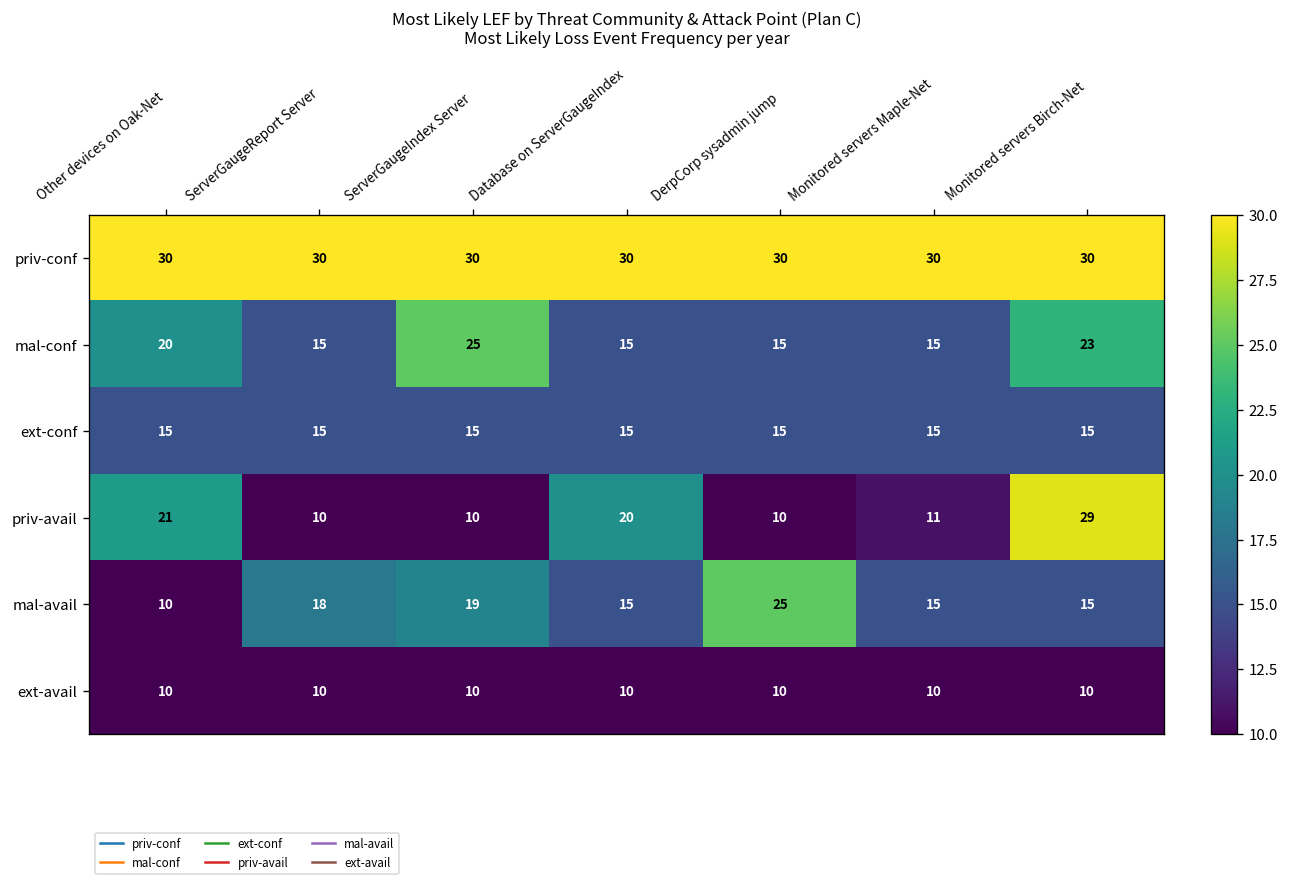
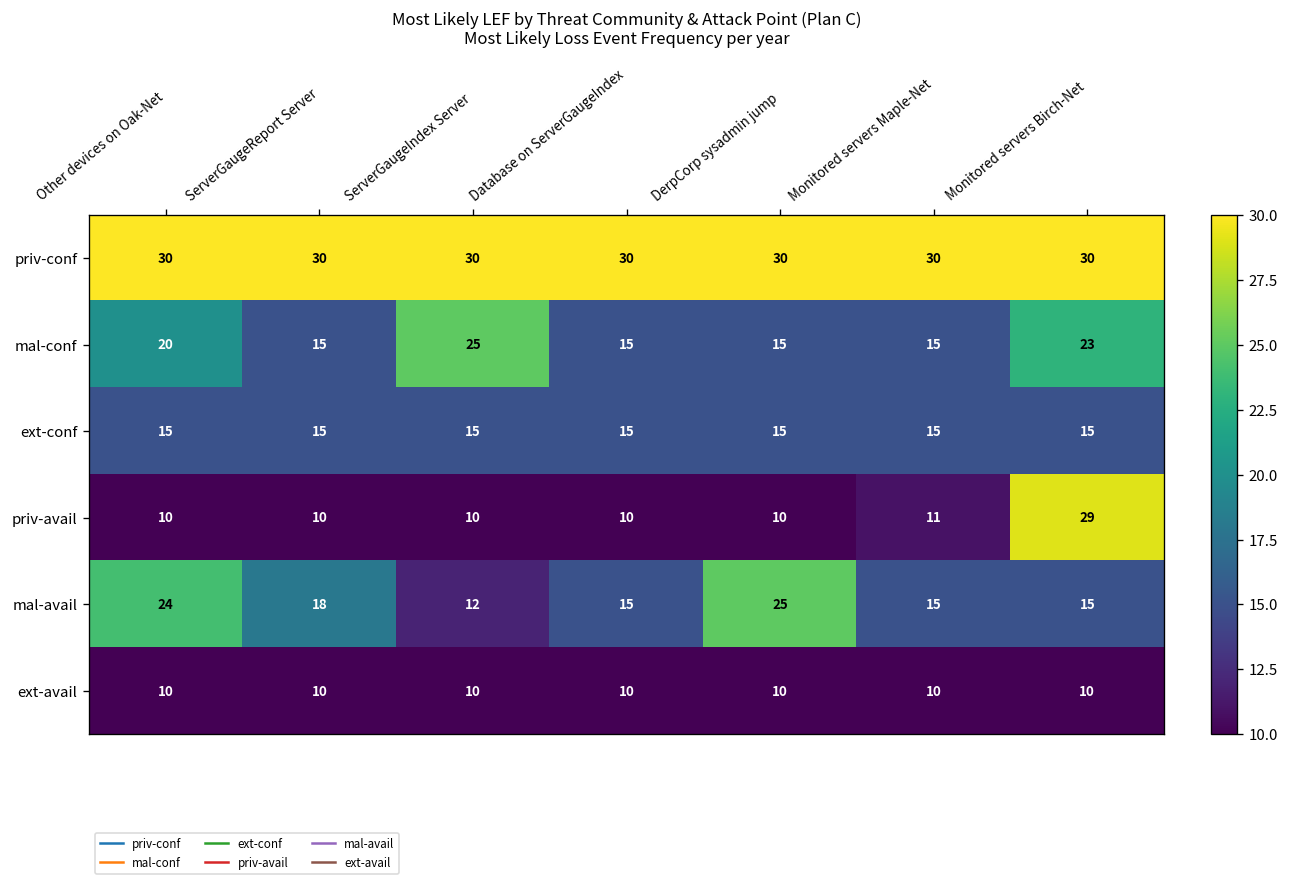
priv-avail, Other devices on Oak-Net: 21 -> 10
priv-avail, Database on ServerGaugeIndex: 20 -> 10
mal-avail, Other devices on Oak-Net: 10 -> 24
mal-avail, ServerGaugeIndex Server: 19 -> 12
